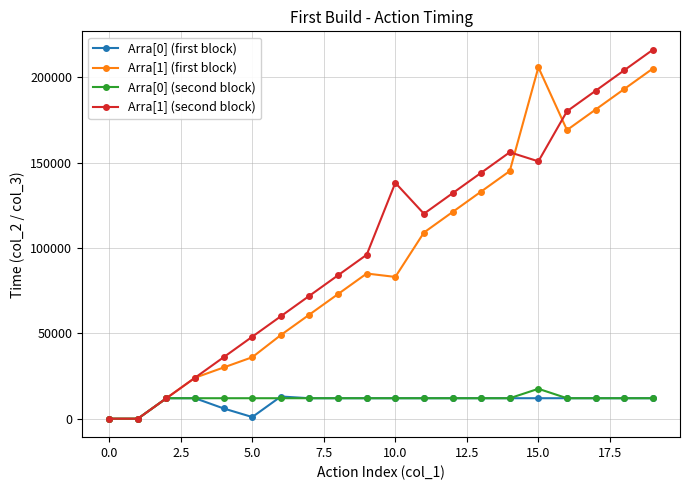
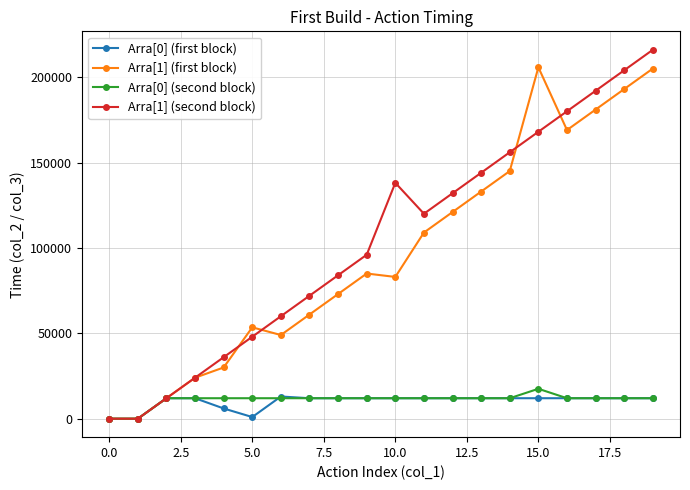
Arra[1] (first block), 5.0: 36000 -> 54000
Arra[1] (second block), 15.0: 151000 -> 168000
